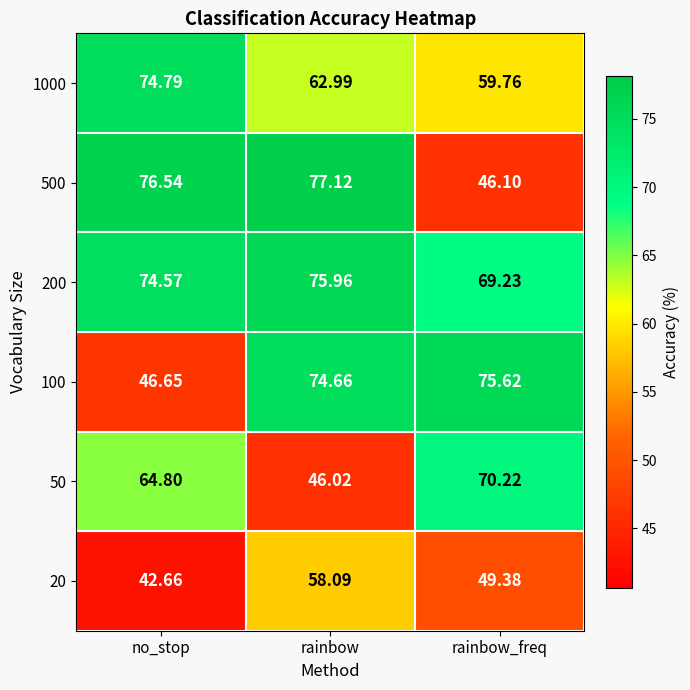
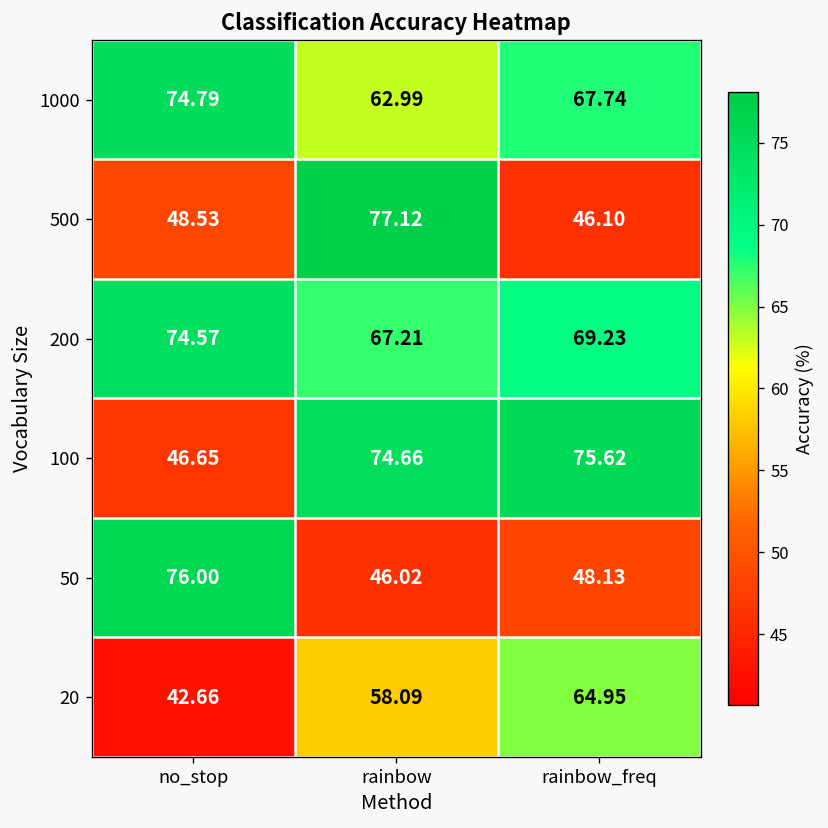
1000, rainbow_freq: 59.76 -> 67.74
500, no_stop: 76.54 -> 48.53
200, rainbow: 75.96 -> 67.21
50, no_stop: 64.80 -> 76.00
50, rainbow_freq: 70.22 -> 48.13
20, rainbow_freq: 49.38 -> 64.95
